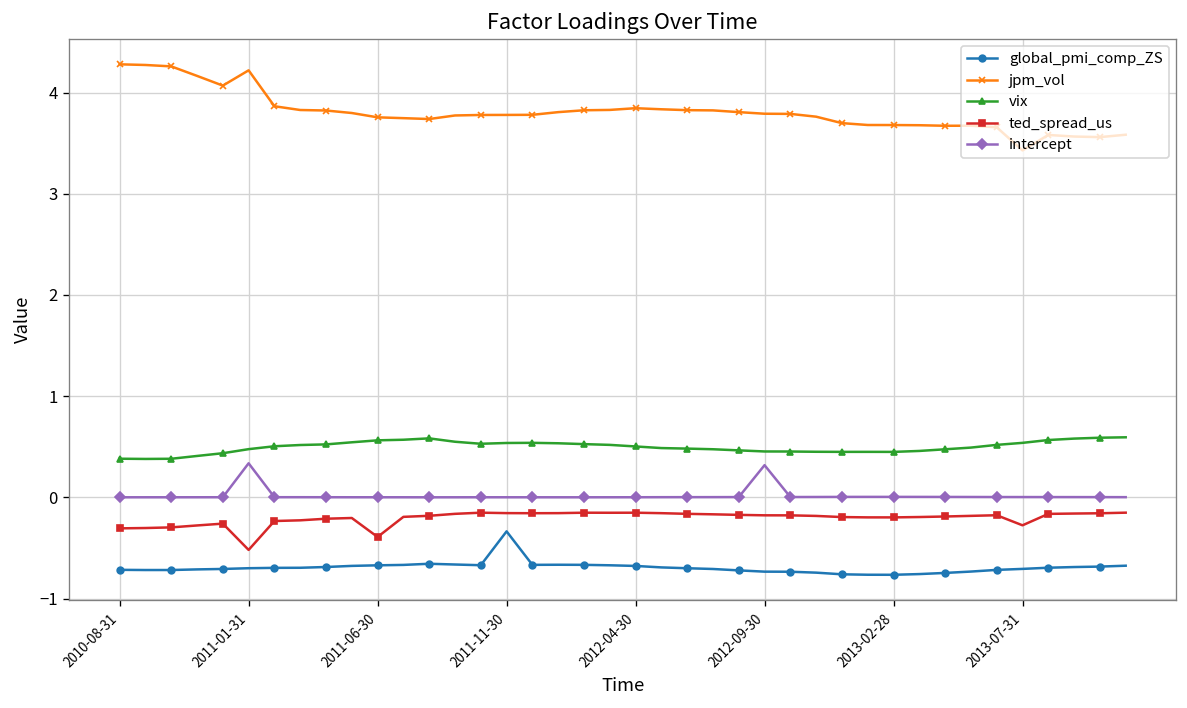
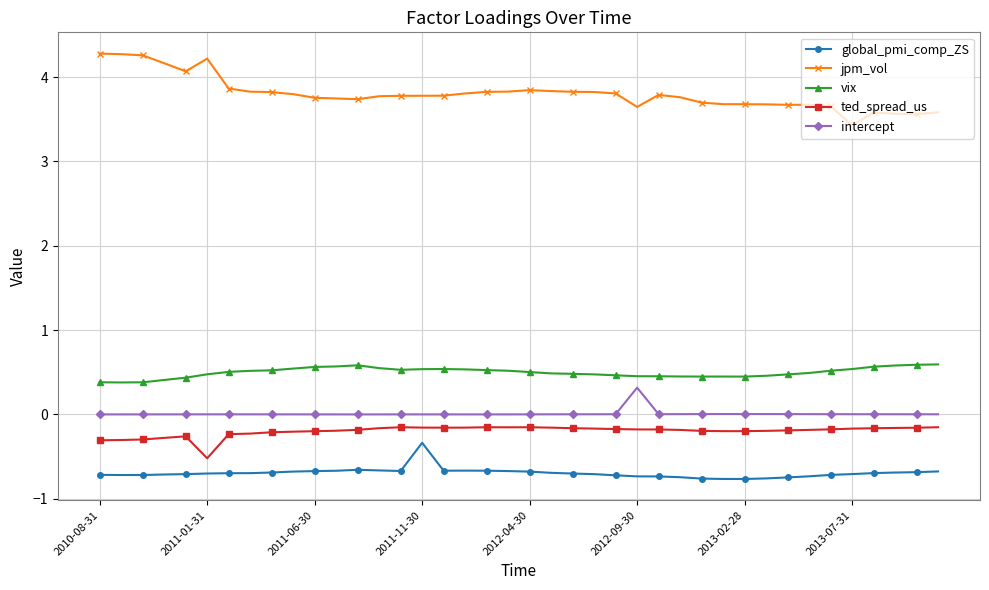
intercept, 2011-01-31: 0.3 -> 0.0
ted_spread_us, 2011-06-30: -0.4 -> -0.2
jpm_vol, 2012-09-30: 3.8 -> 3.6
ted_spread_us, 2013-07-31: -0.3 -> -0.2
